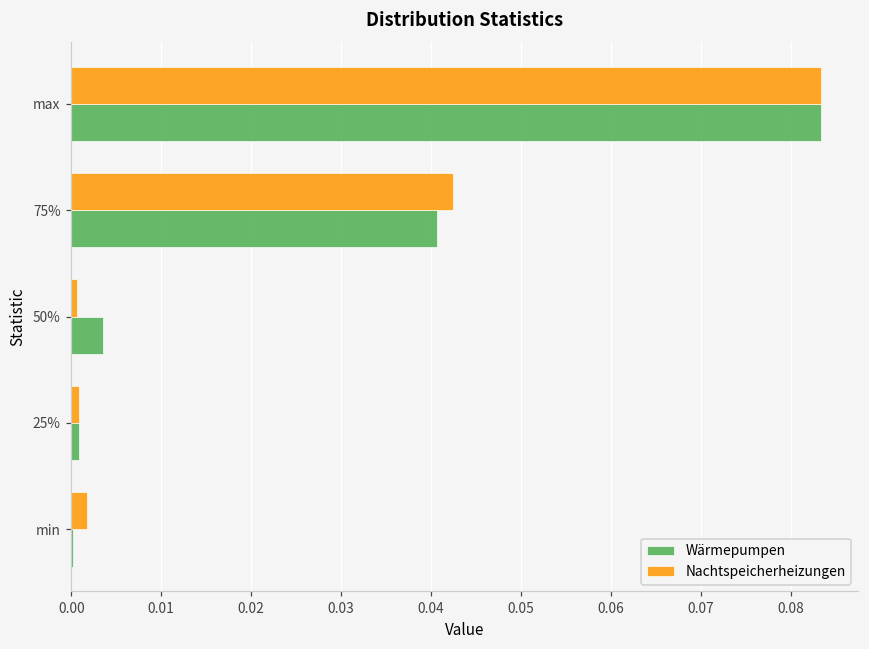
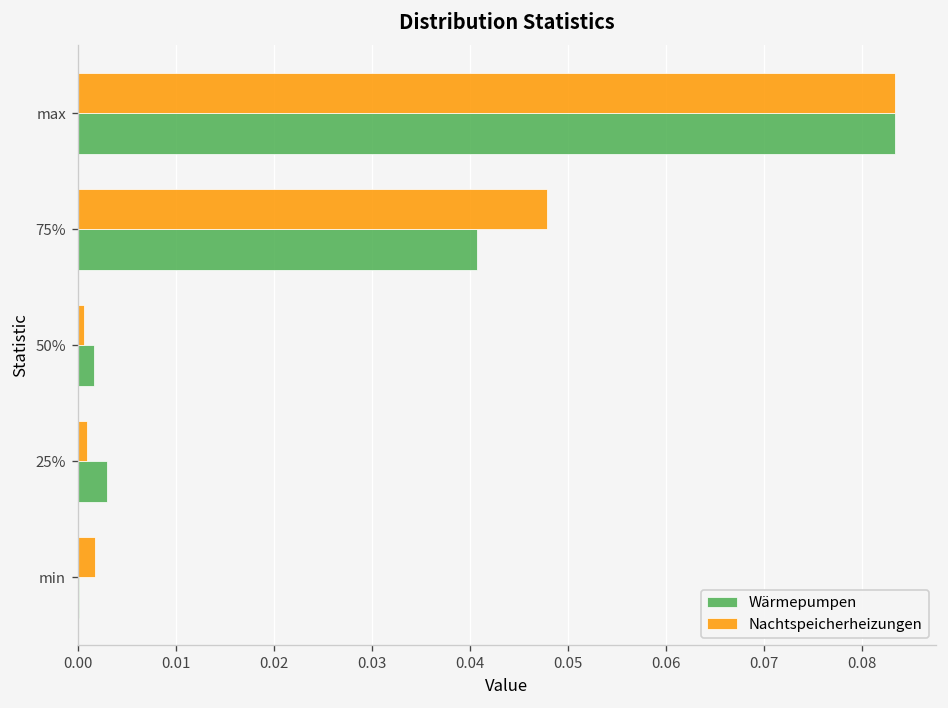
Nachtspeicherheizungen, 75%: 0.043 -> 0.048
Wärmepumpen, 50%: 0.004 -> 0.002
Wärmepumpen, 25%: 0.001 -> 0.003
